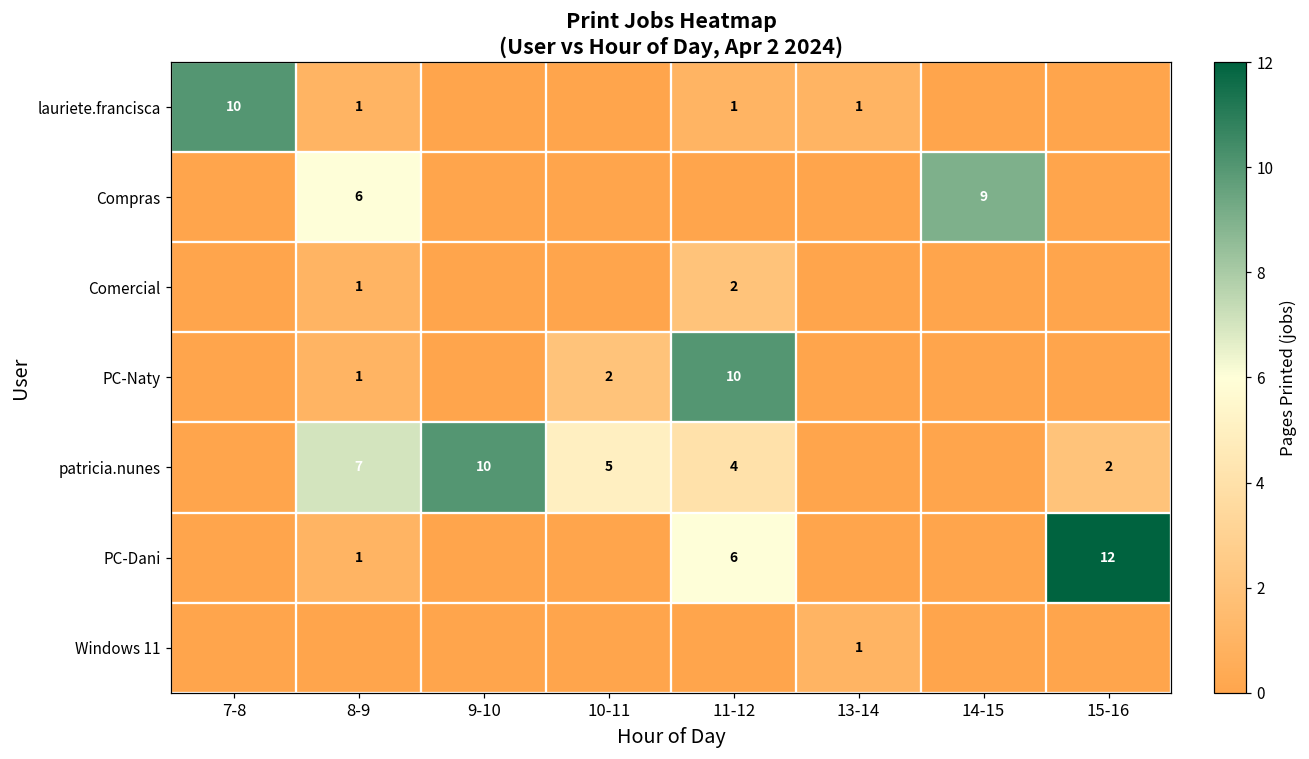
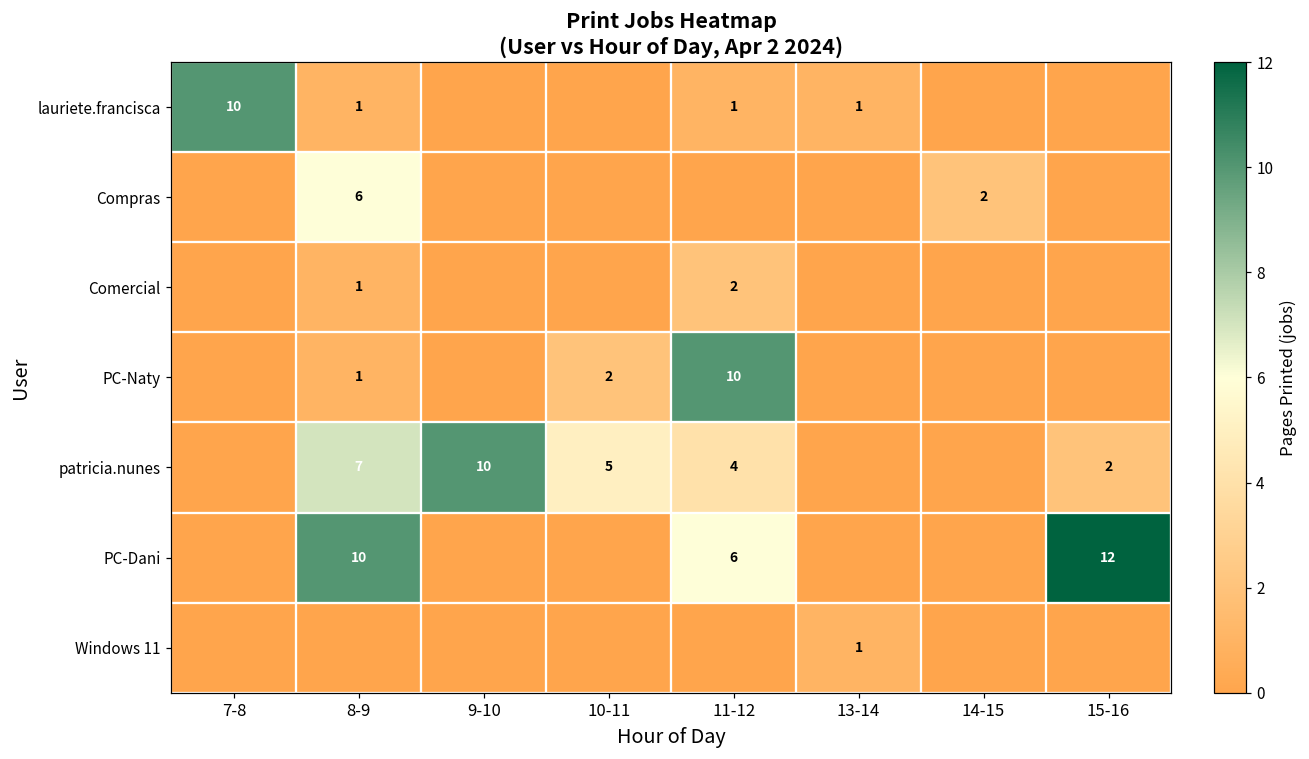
Compras, 14-15: 9 -> 2
PC-Dani, 8-9: 1 -> 10
